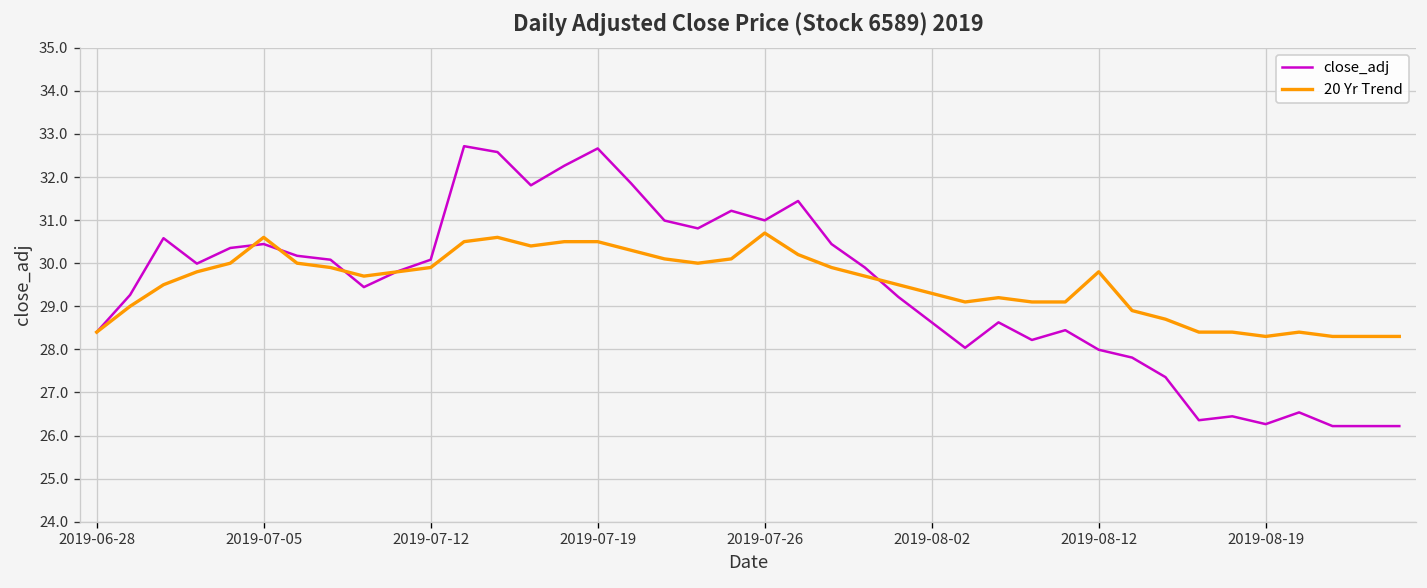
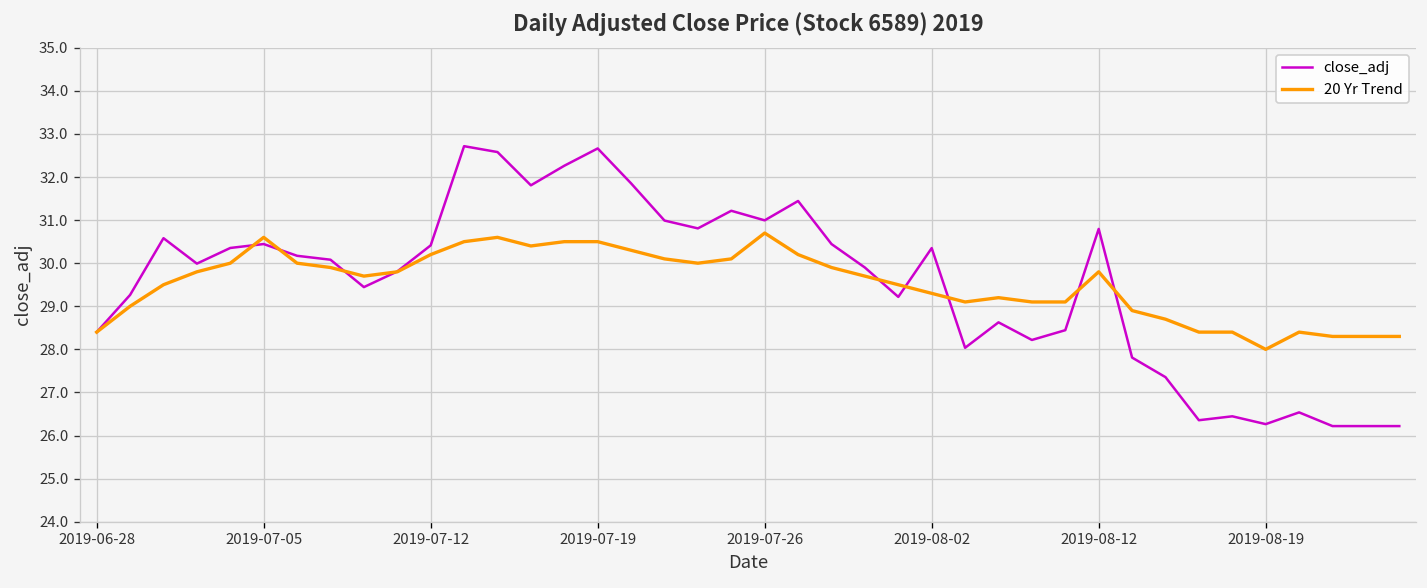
close_adj, 2019-07-12: 30.1 -> 30.4
20 Yr Trend, 2019-07-12: 29.9 -> 30.2
close_adj, 2019-08-02: 28.6 -> 30.4
close_adj, 2019-08-12: 28.0 -> 30.8
20 Yr Trend, 2019-08-19: 28.3 -> 28.0
